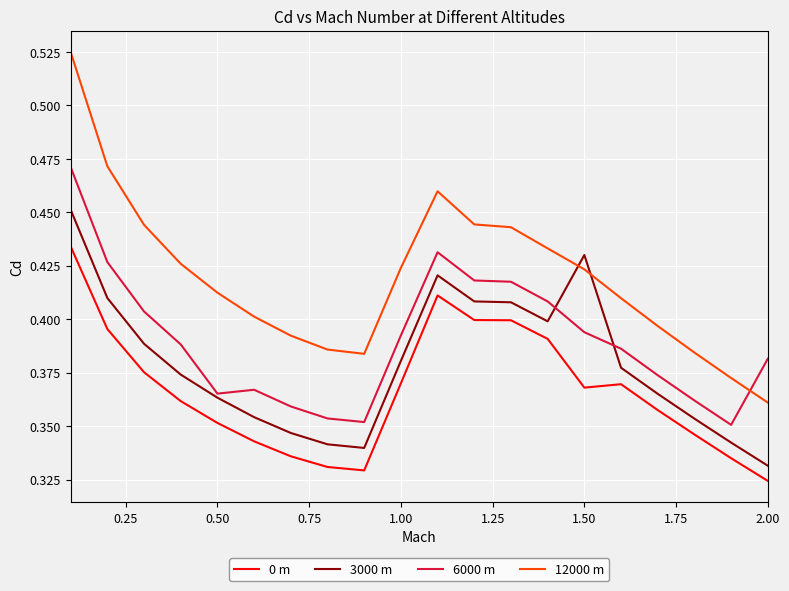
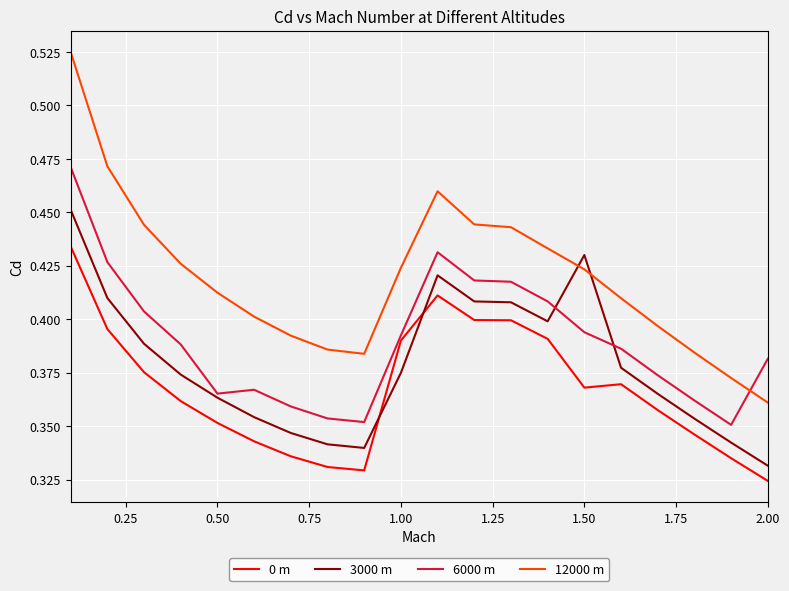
0 m, 1.00: 0.37 -> 0.39
3000 m, 1.00: 0.381 -> 0.375
